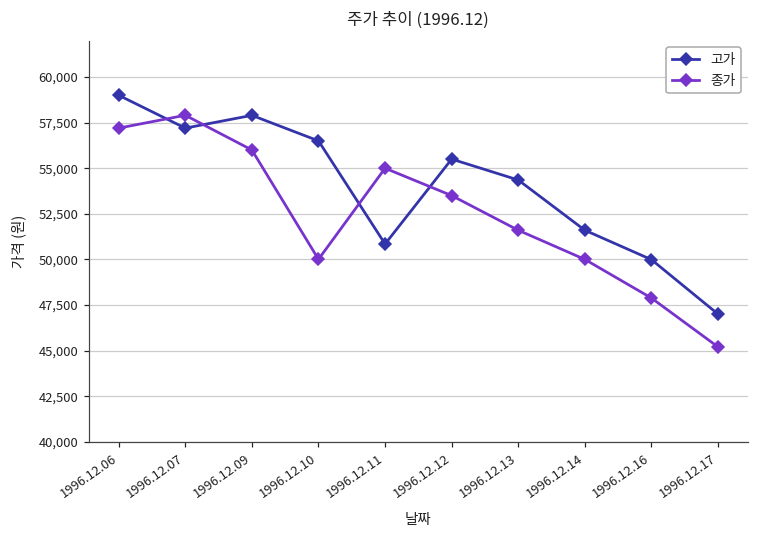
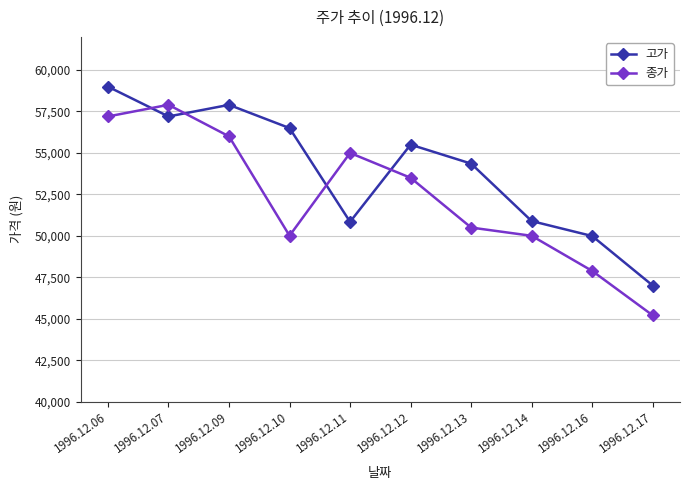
종가, 1996.12.13: 51,600 -> 50,500
고가, 1996.12.14: 51,600 -> 50,900
